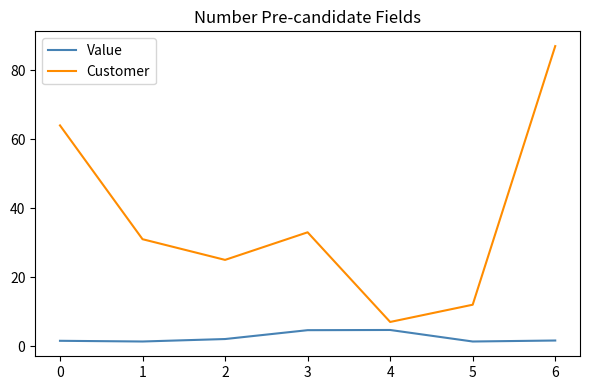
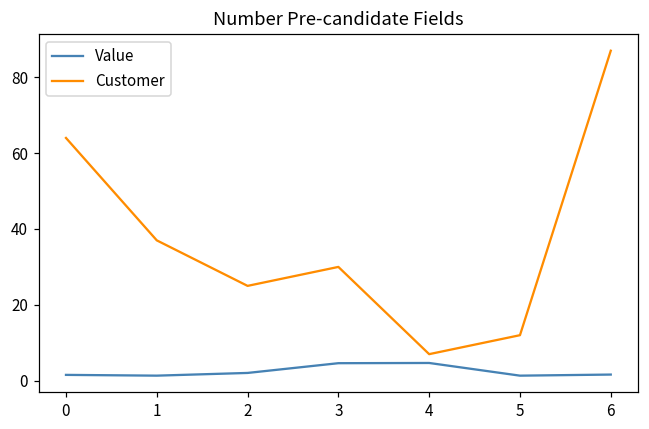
Customer, 1: 31 -> 37
Customer, 3: 33 -> 30
